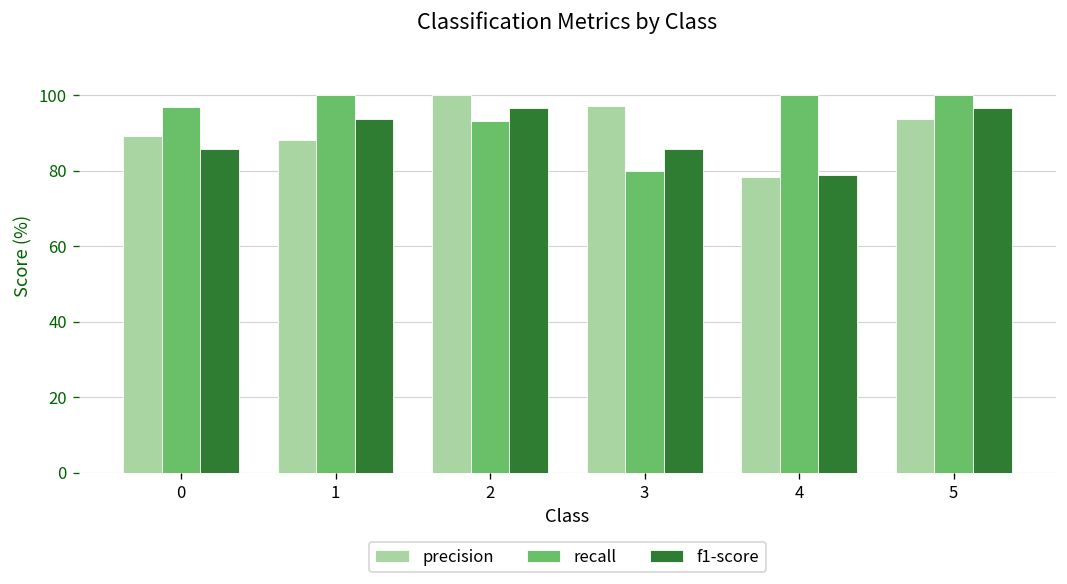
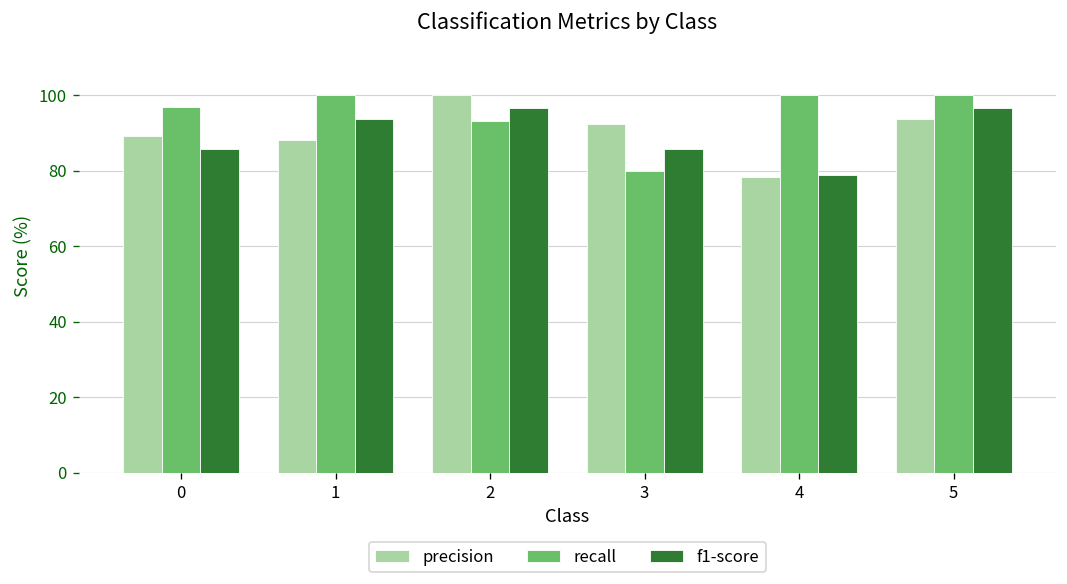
precision, 3: 97 -> 92
